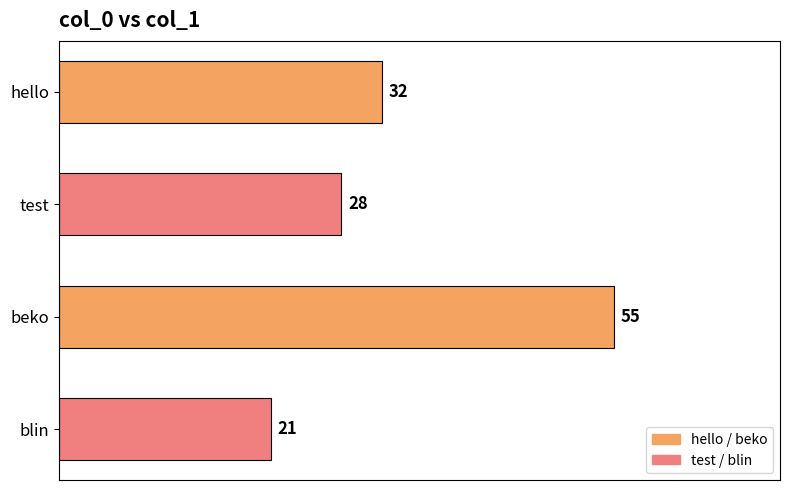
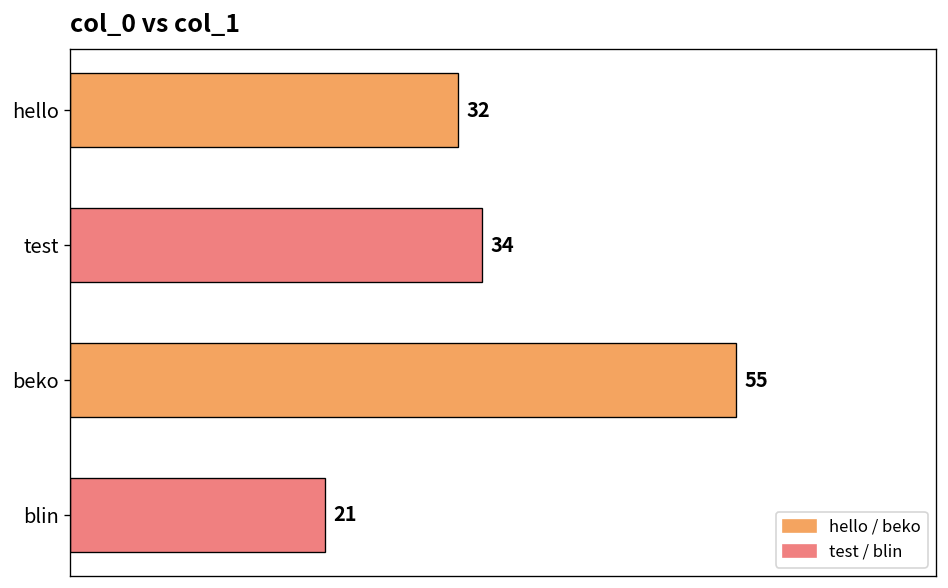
test: 28 -> 34
